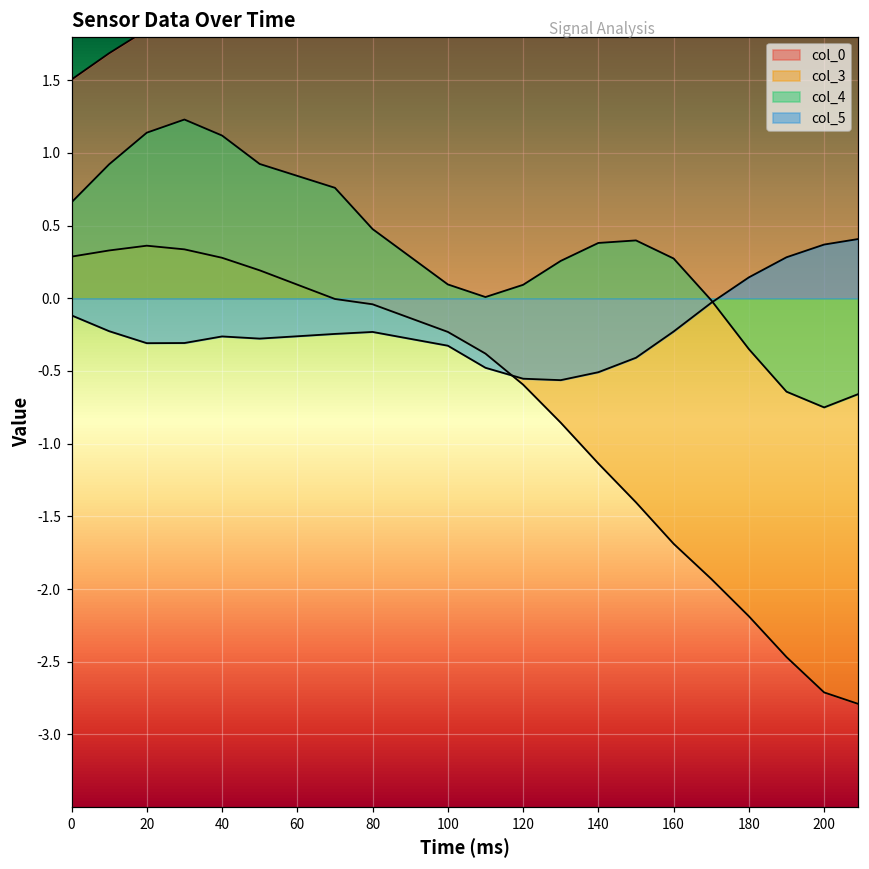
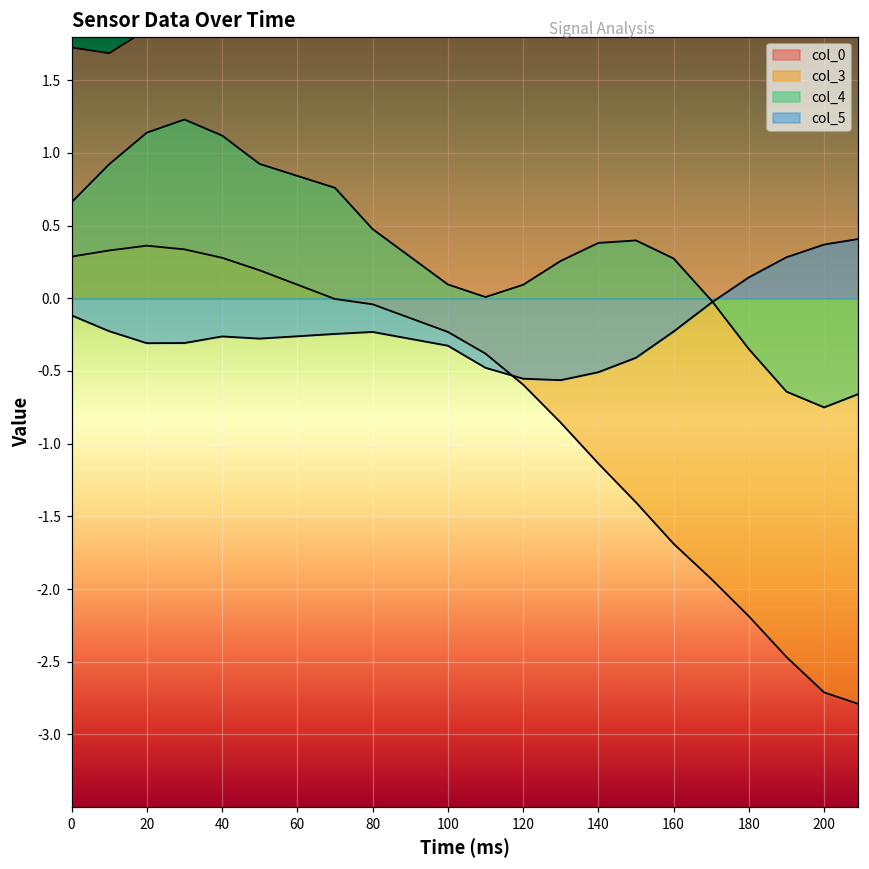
col_0, 0: 1.51 -> 1.73
